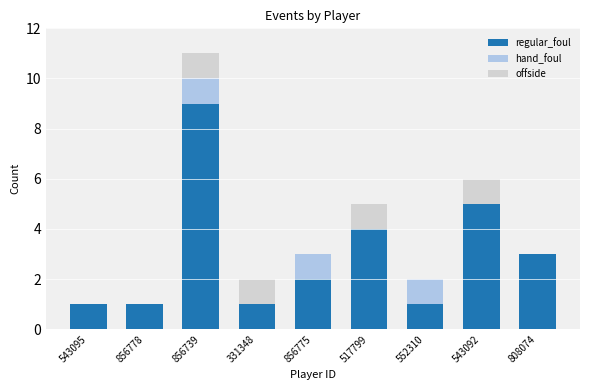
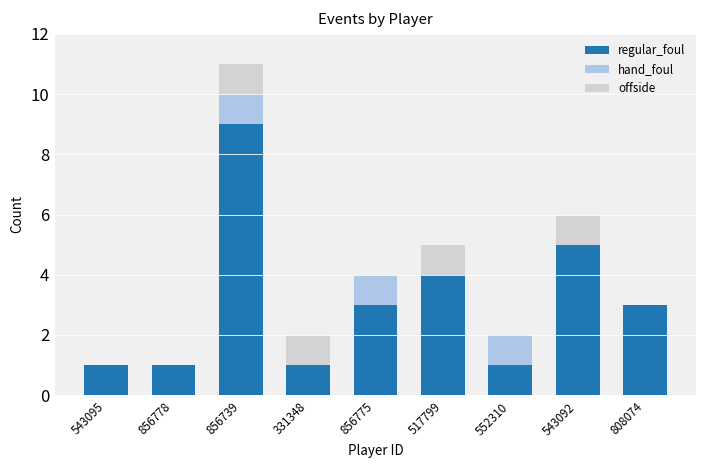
regular_foul, 856775: 2 -> 3
